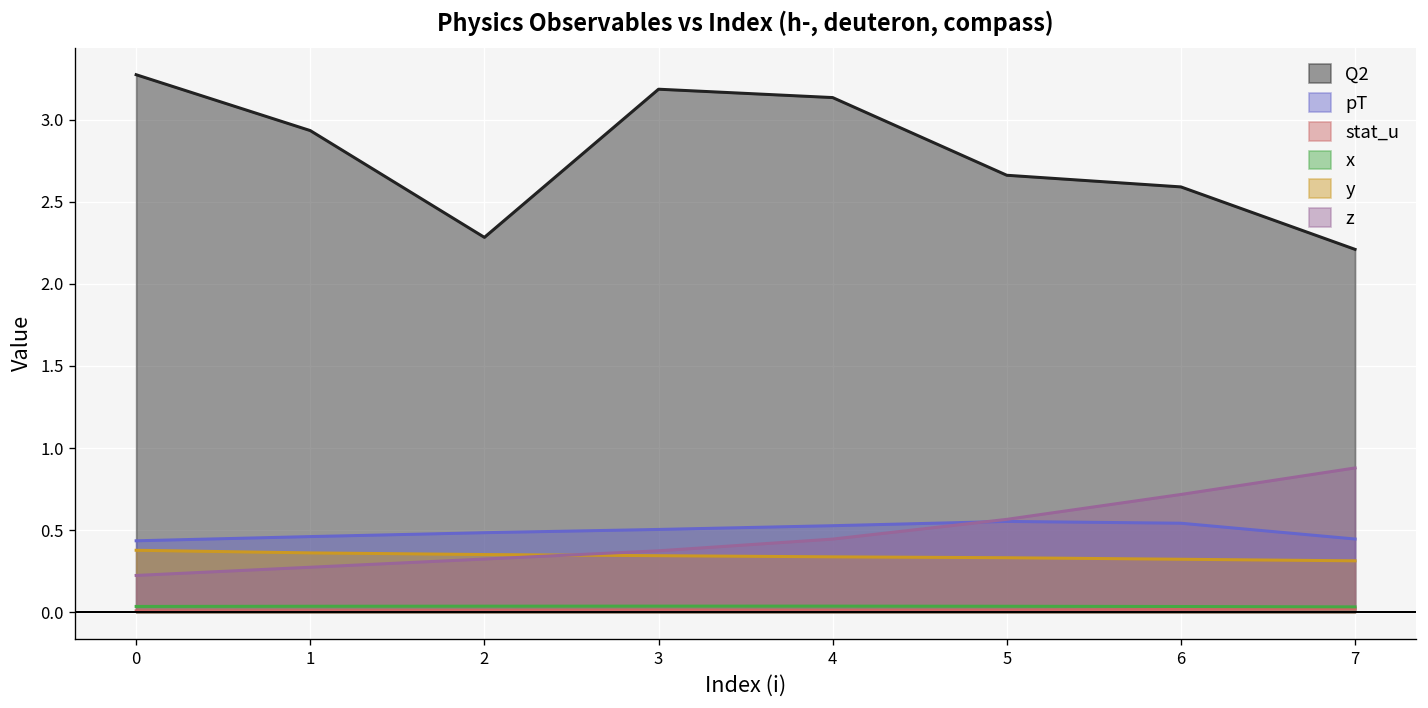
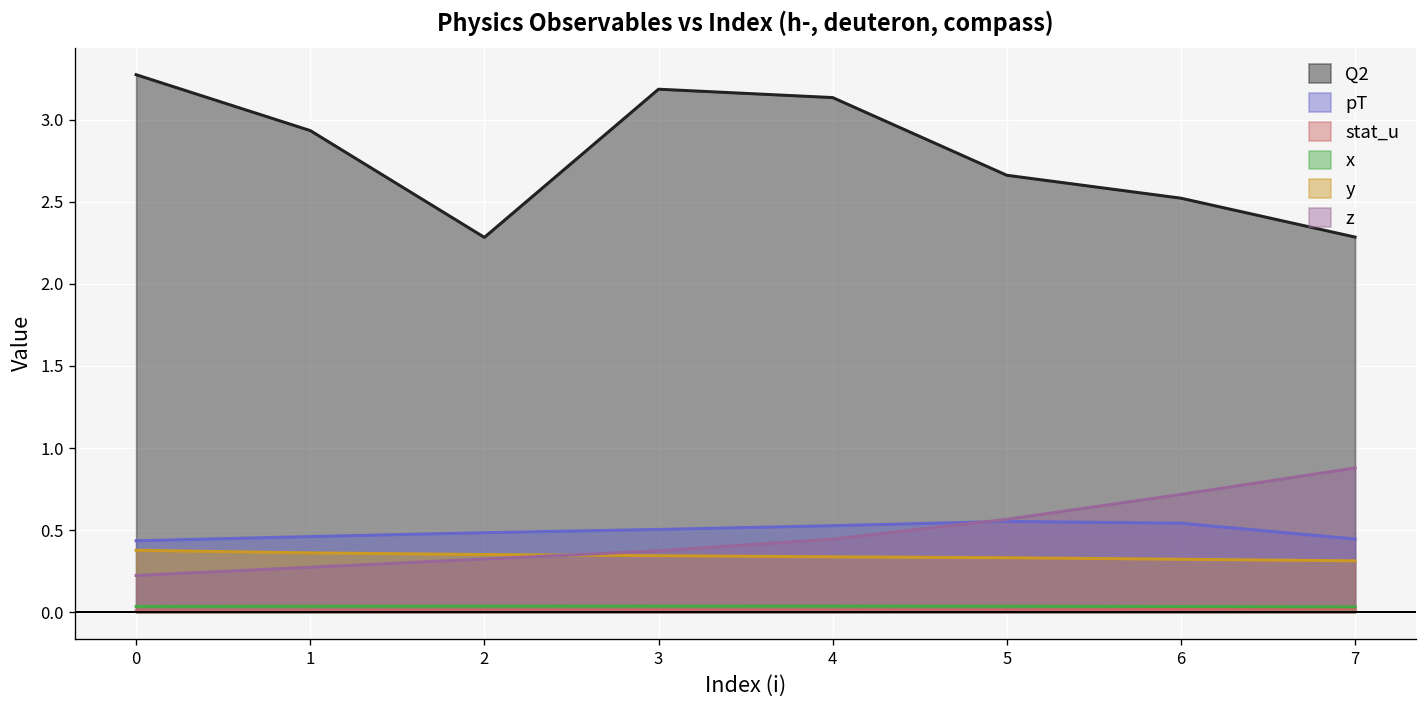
Q2, 6: 2.59 -> 2.52
Q2, 7: 2.21 -> 2.29
